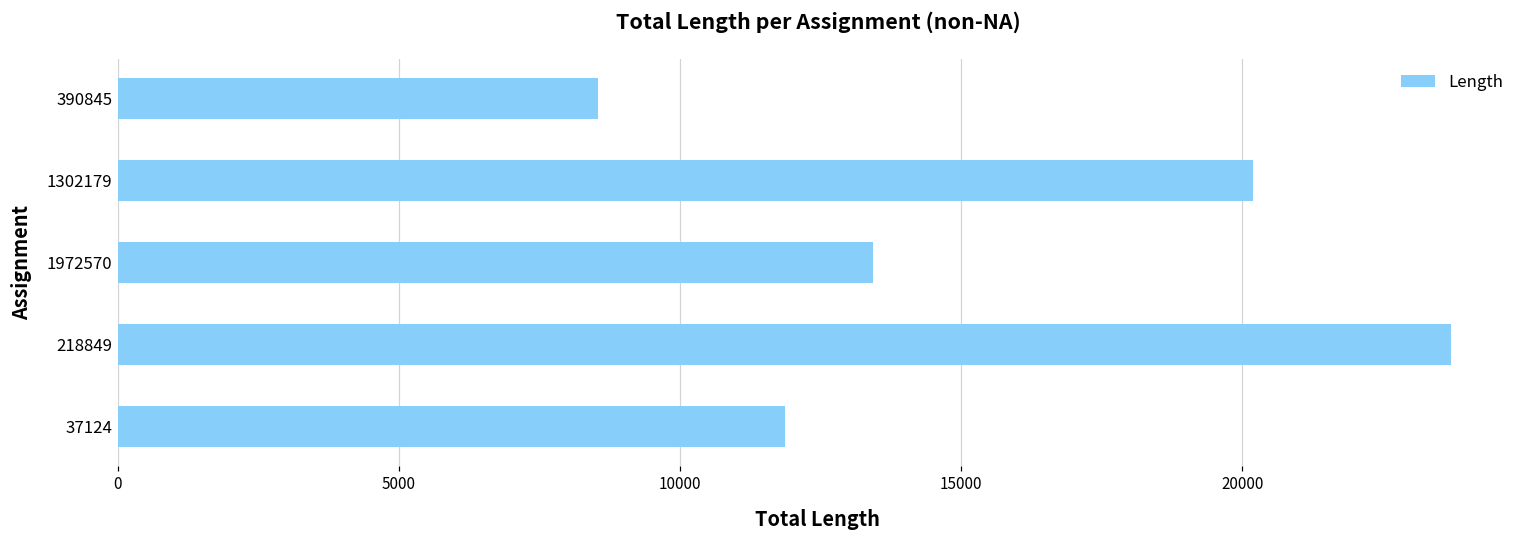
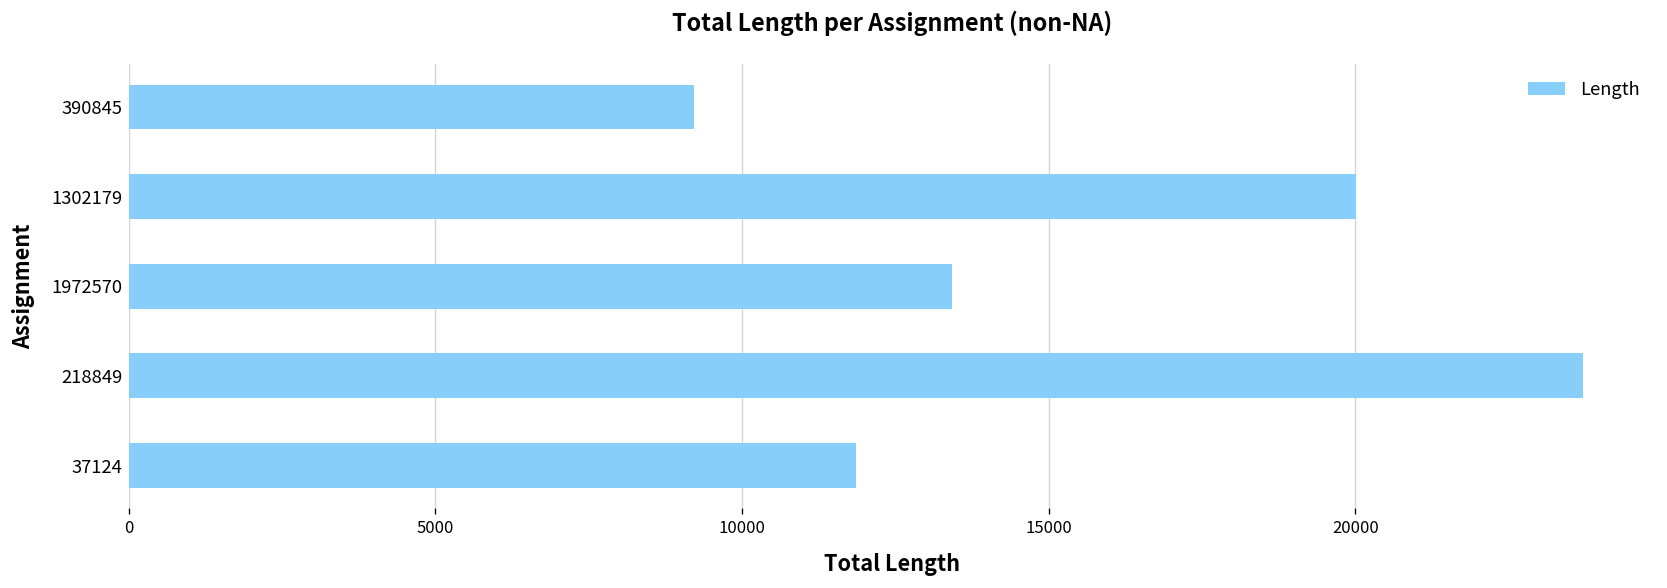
390845: 8500 -> 9200
1302179: 20200 -> 20000
